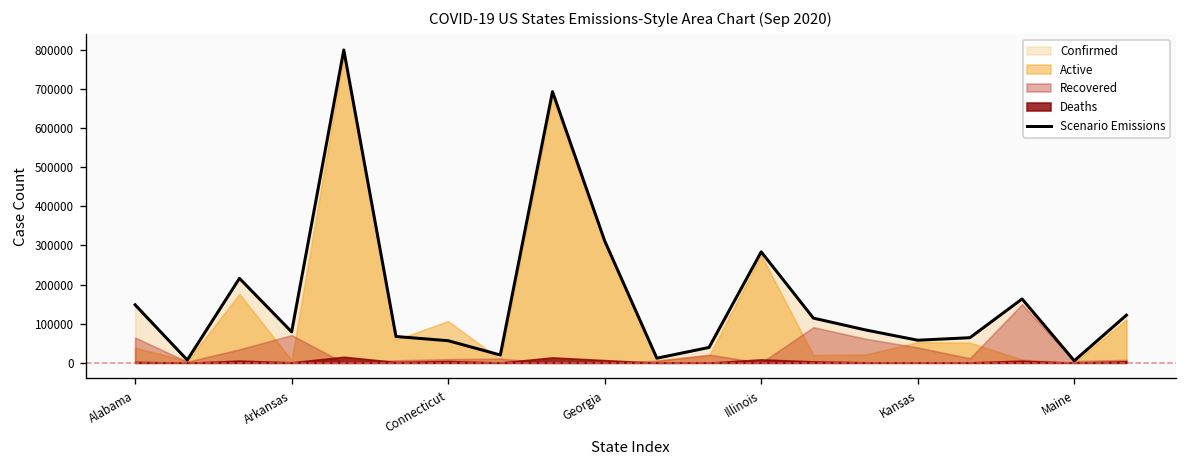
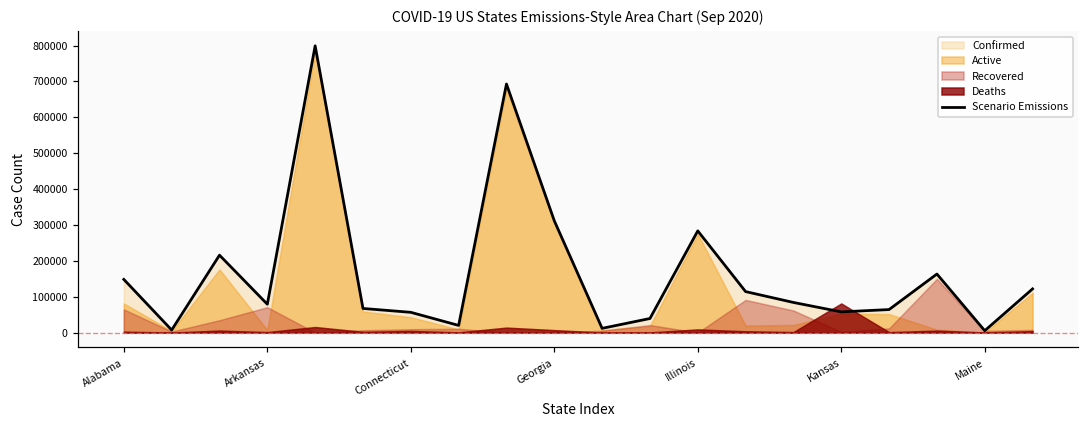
Active, Alabama: 40000 -> 80000
Active, Connecticut: 110000 -> 40000
Recovered, Kansas: 40000 -> 0
Deaths, Kansas: 0 -> 80000
